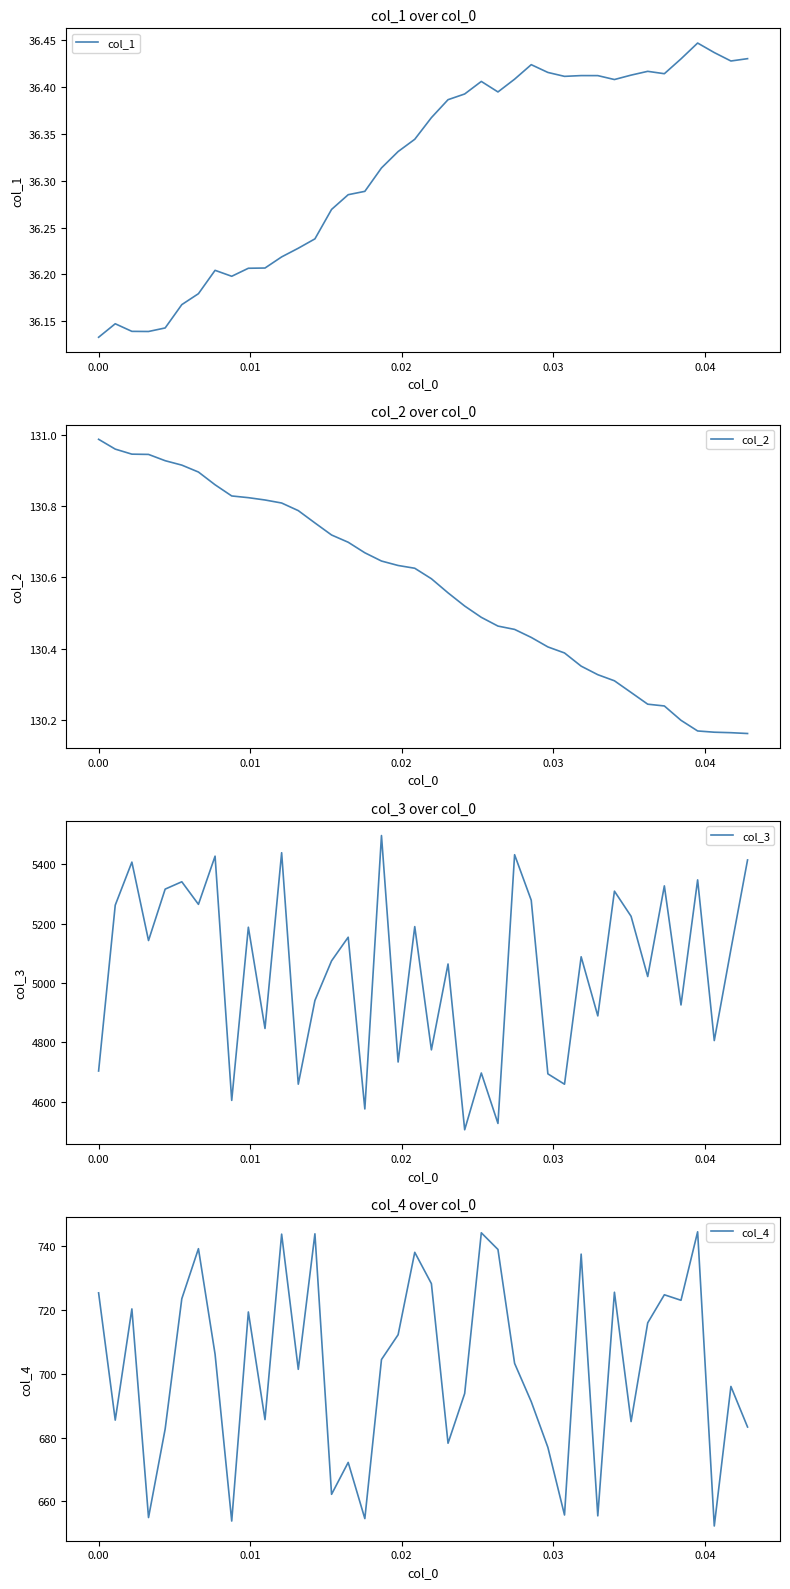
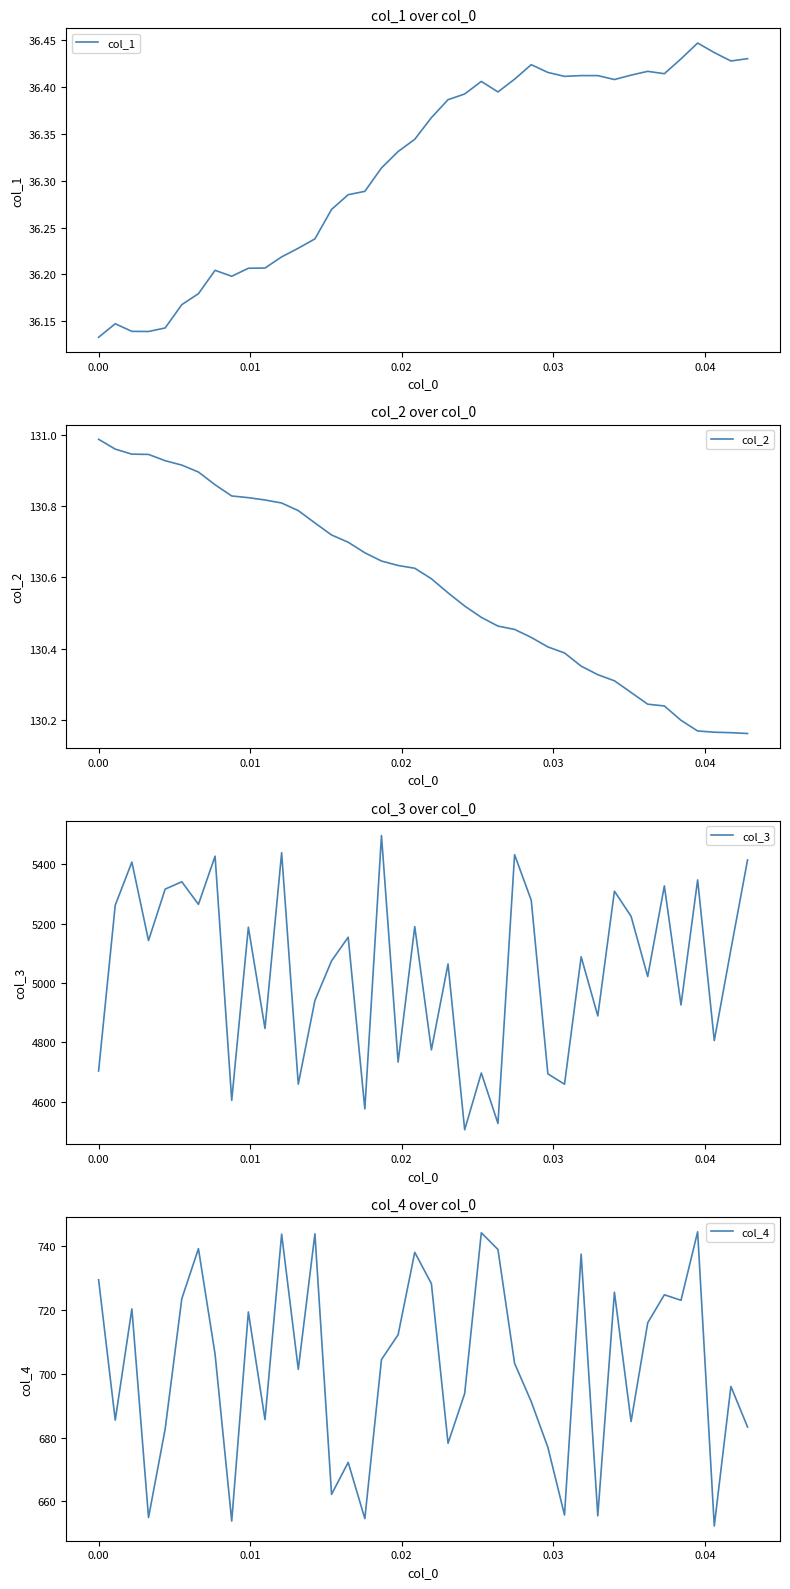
col_4 over col_0, 0.00: 725 -> 729
